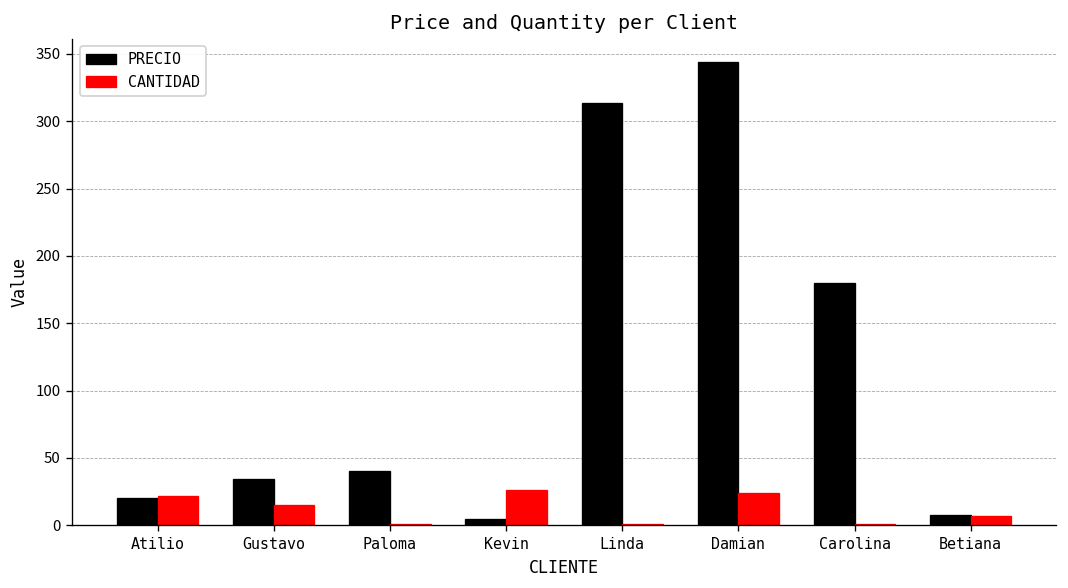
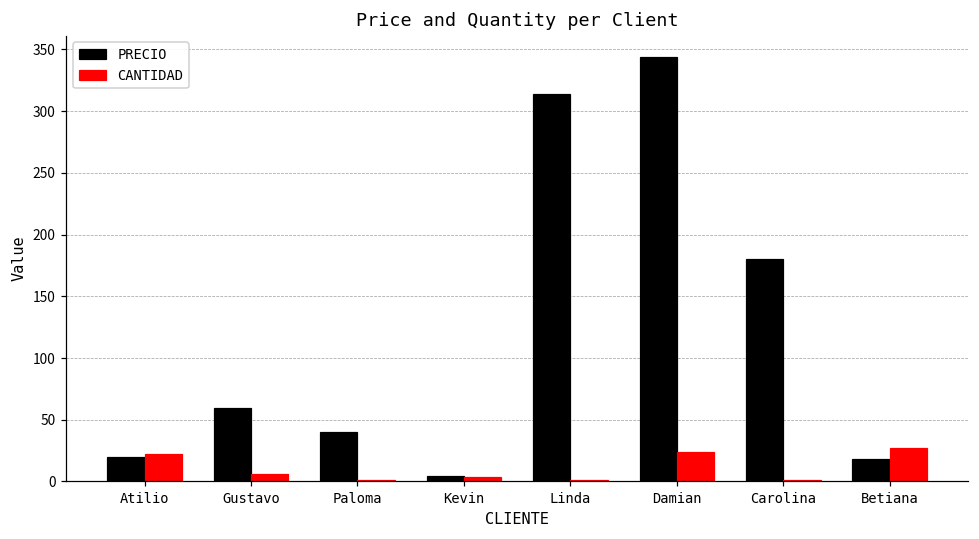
PRECIO, Gustavo: 34 -> 60
CANTIDAD, Gustavo: 15 -> 6
CANTIDAD, Kevin: 26 -> 4
PRECIO, Betiana: 7 -> 18
CANTIDAD, Betiana: 7 -> 27
